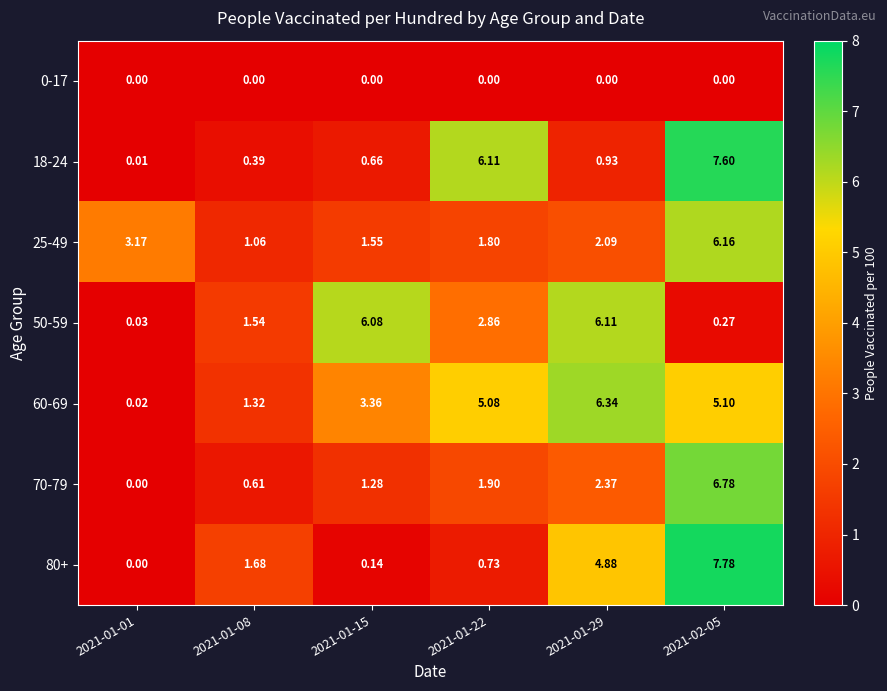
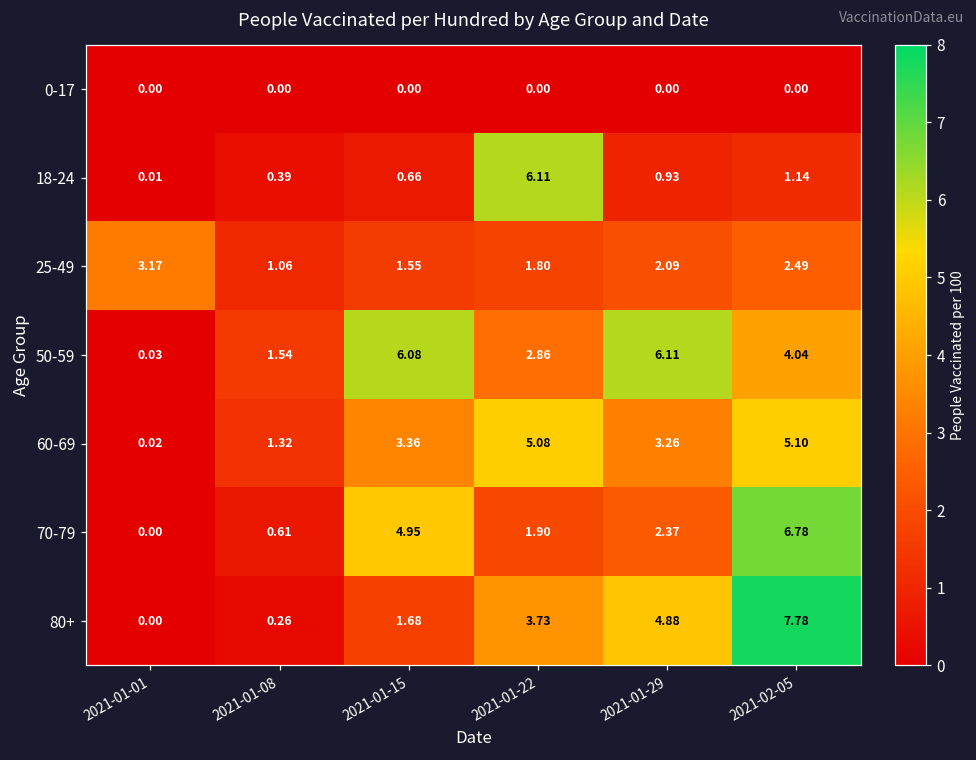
18-24, 2021-02-05: 7.60 -> 1.14
25-49, 2021-02-05: 6.16 -> 2.49
50-59, 2021-02-05: 0.27 -> 4.04
60-69, 2021-01-29: 6.34 -> 3.26
70-79, 2021-01-15: 1.28 -> 4.95
80+, 2021-01-08: 1.68 -> 0.26
80+, 2021-01-15: 0.14 -> 1.68
80+, 2021-01-22: 0.73 -> 3.73
